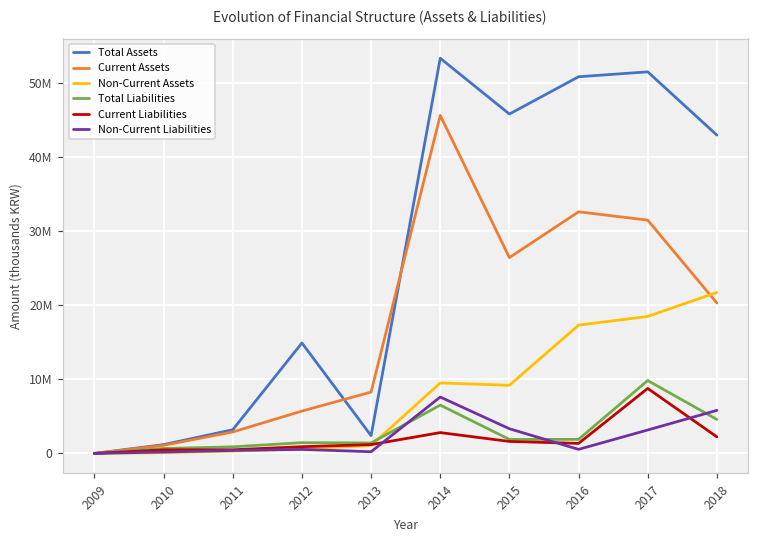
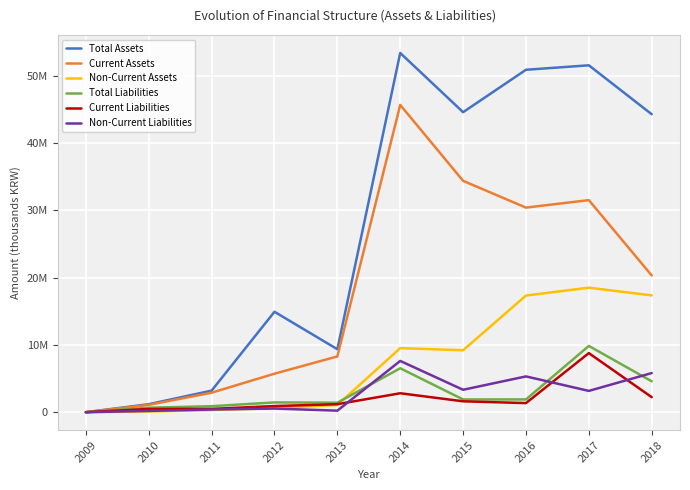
Total Assets, 2013: 2000000 -> 9000000
Total Assets, 2015: 46000000 -> 45000000
Current Assets, 2015: 26000000 -> 34000000
Current Assets, 2016: 33000000 -> 30000000
Non-Current Liabilities, 2016: 1000000 -> 5000000
Total Assets, 2018: 43000000 -> 44000000
Non-Current Assets, 2018: 22000000 -> 17000000
